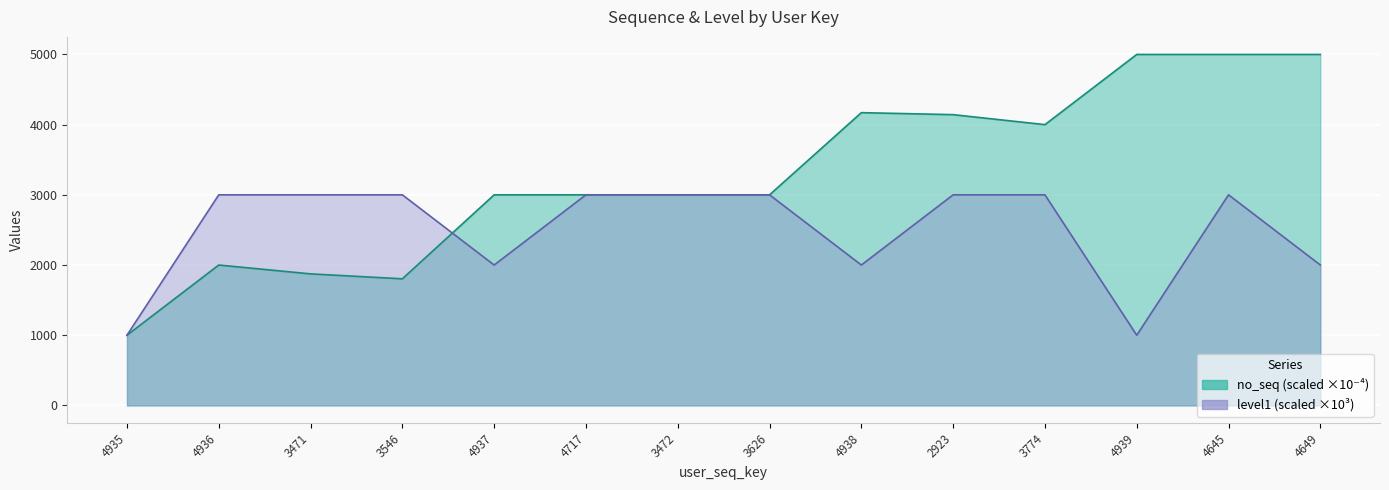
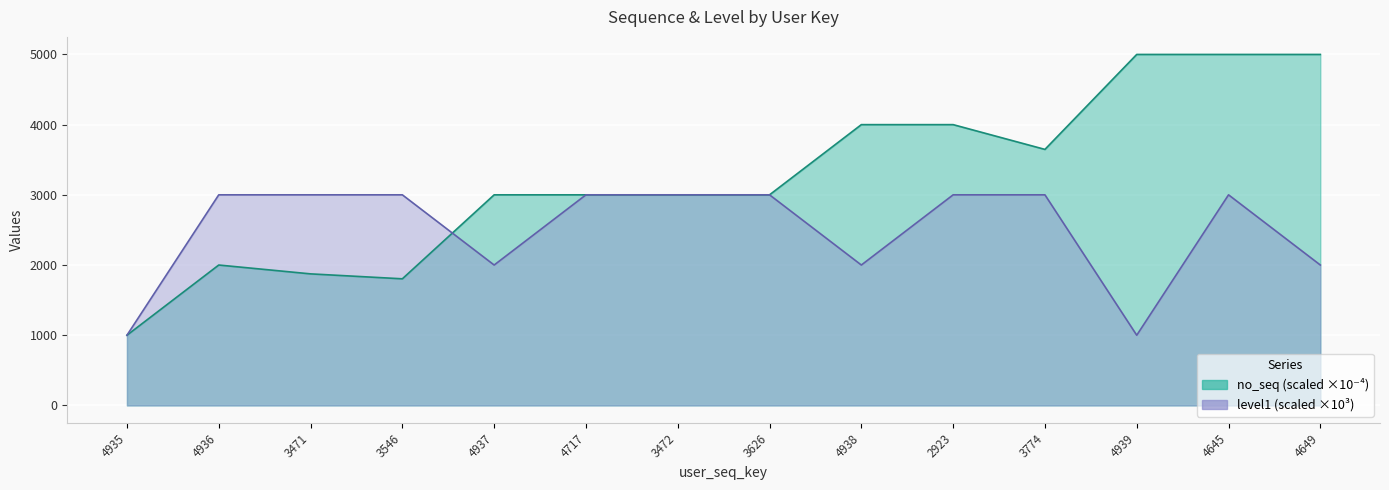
no_seq (scaled ×10⁻⁴), 4938: 4200 -> 4000
no_seq (scaled ×10⁻⁴), 2923: 4100 -> 4000
no_seq (scaled ×10⁻⁴), 3774: 4000 -> 3600
